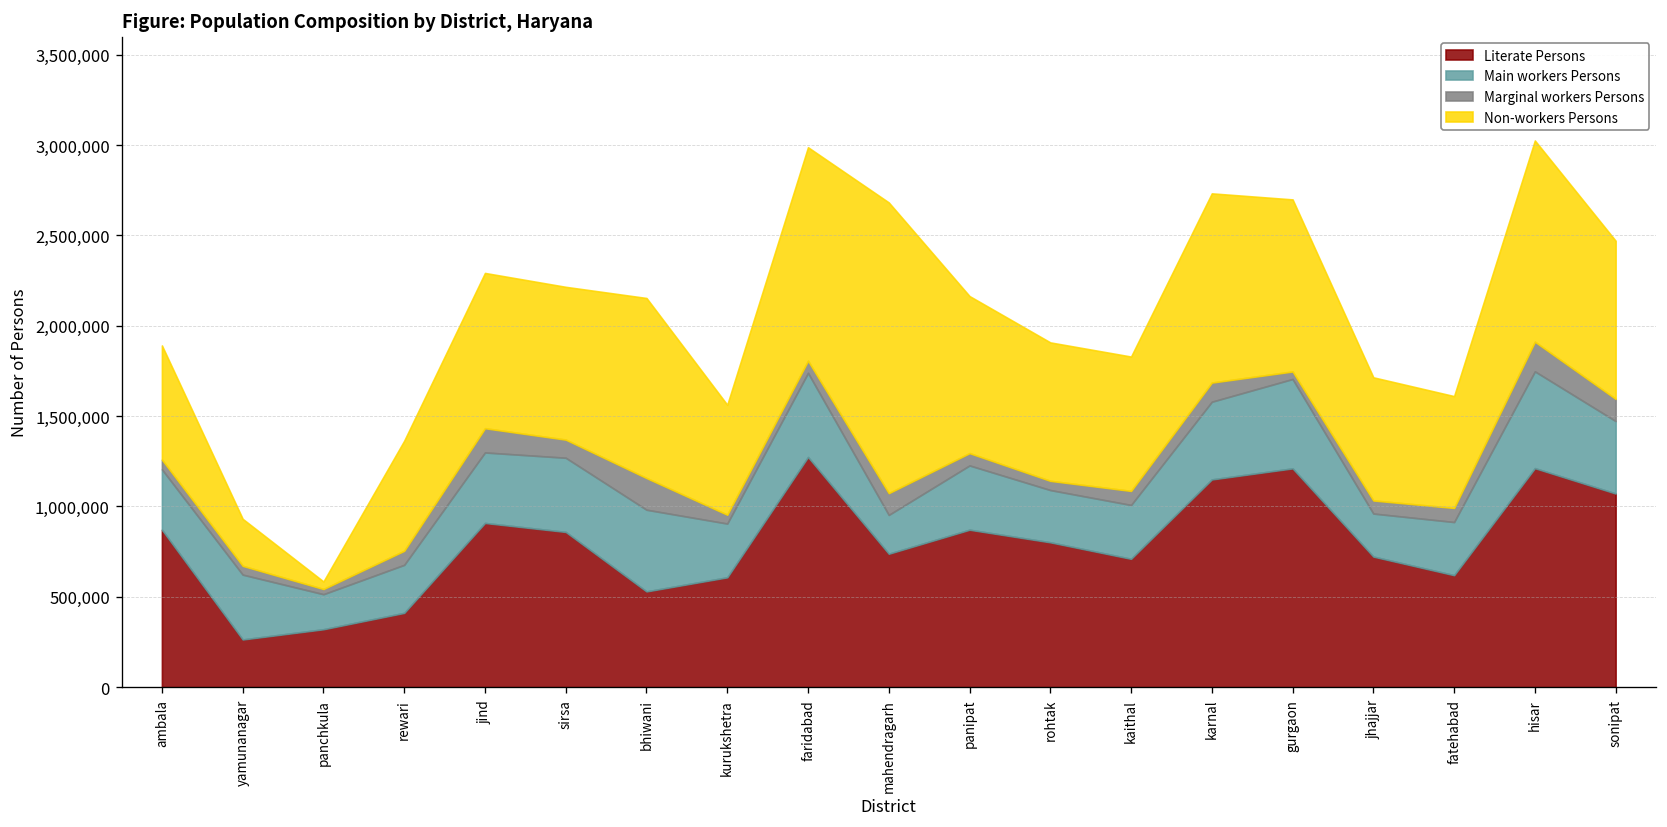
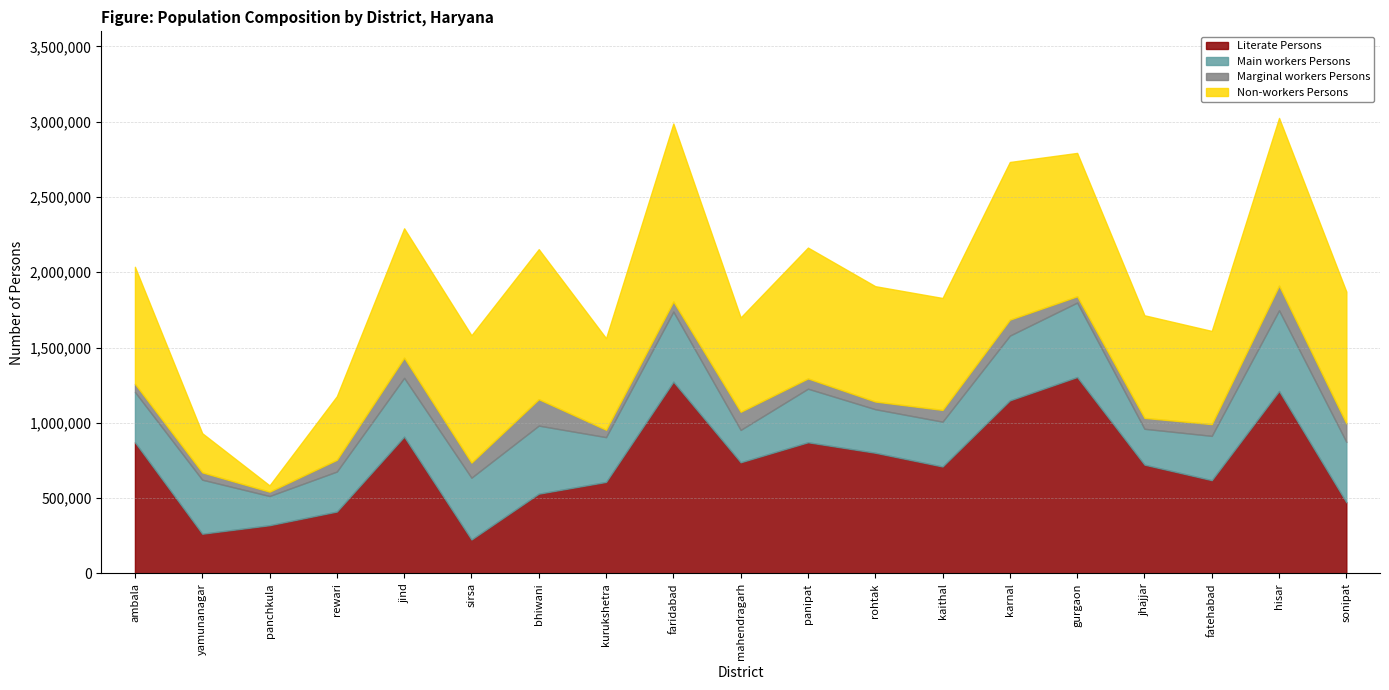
Non-workers Persons, ambala: 630,000 -> 780,000
Non-workers Persons, rewari: 610,000 -> 420,000
Literate Persons, sirsa: 860,000 -> 230,000
Non-workers Persons, mahendragarh: 1,610,000 -> 630,000
Literate Persons, gurgaon: 1,210,000 -> 1,300,000
Literate Persons, sonipat: 1,070,000 -> 470,000
